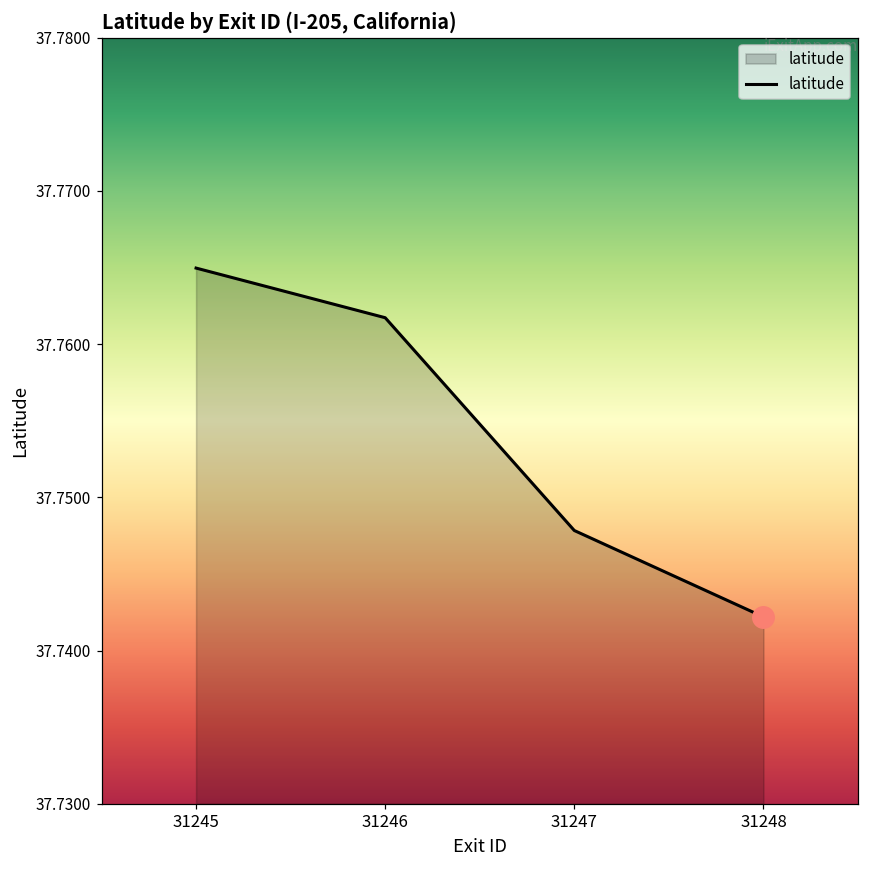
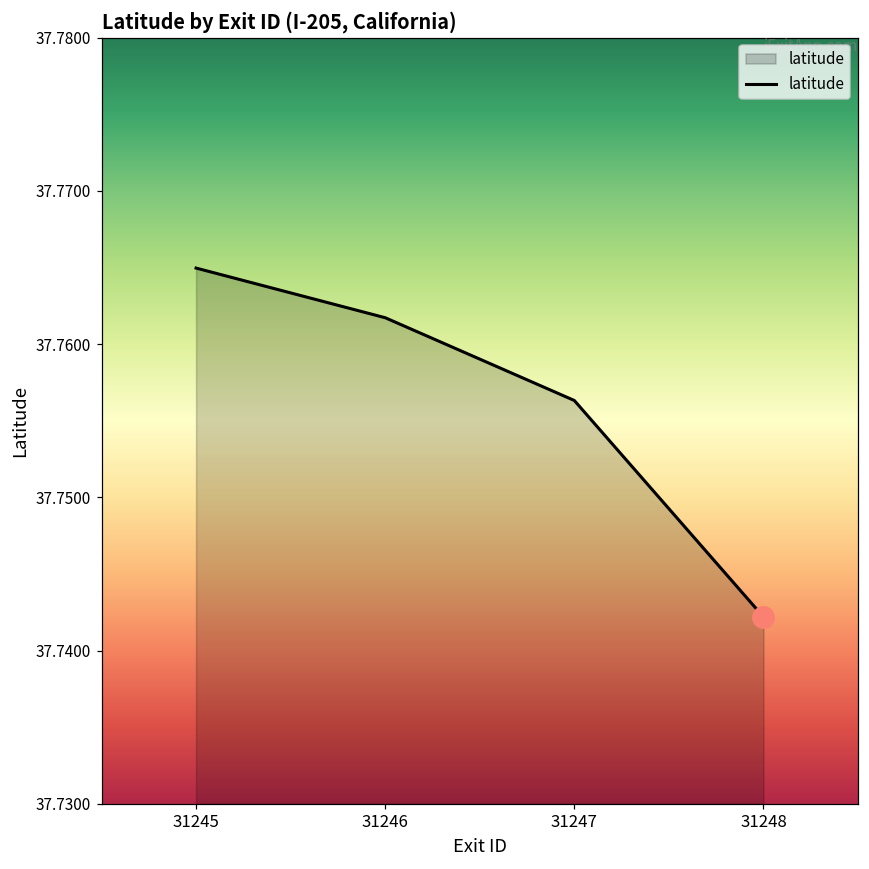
latitude, 31247: 37.7478 -> 37.7563
